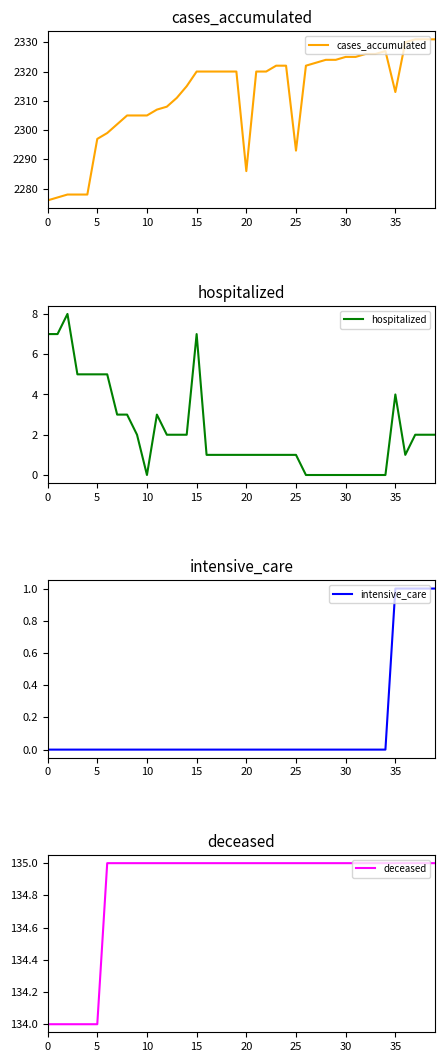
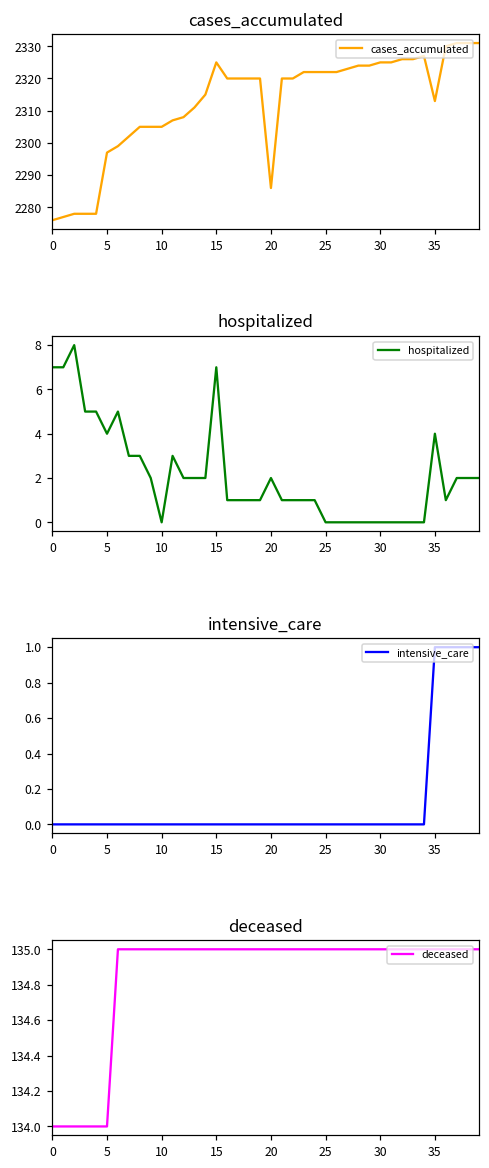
cases_accumulated, 15: 2320 -> 2325
cases_accumulated, 25: 2293 -> 2322
hospitalized, 5: 5 -> 4
hospitalized, 20: 1 -> 2
hospitalized, 25: 1 -> 0
